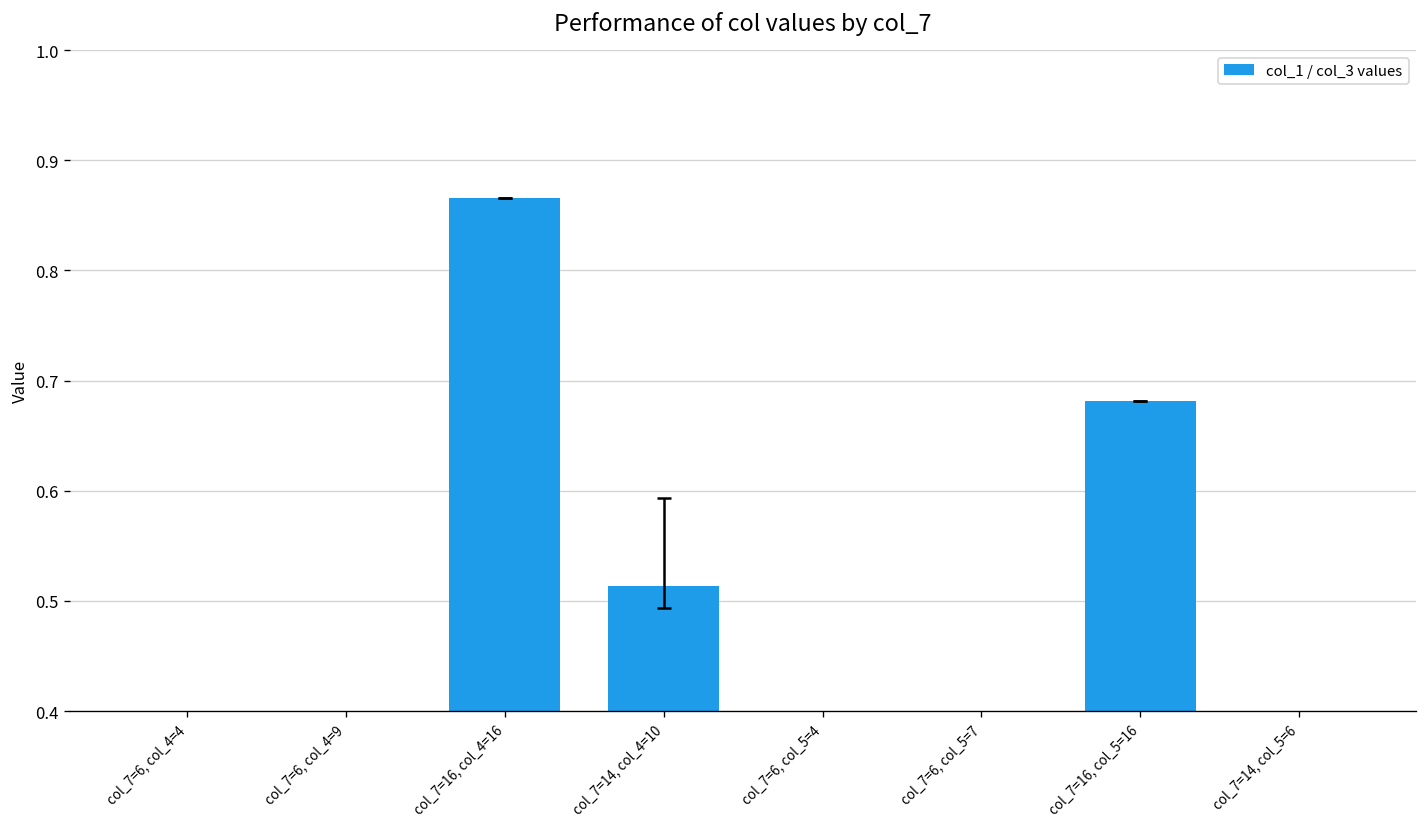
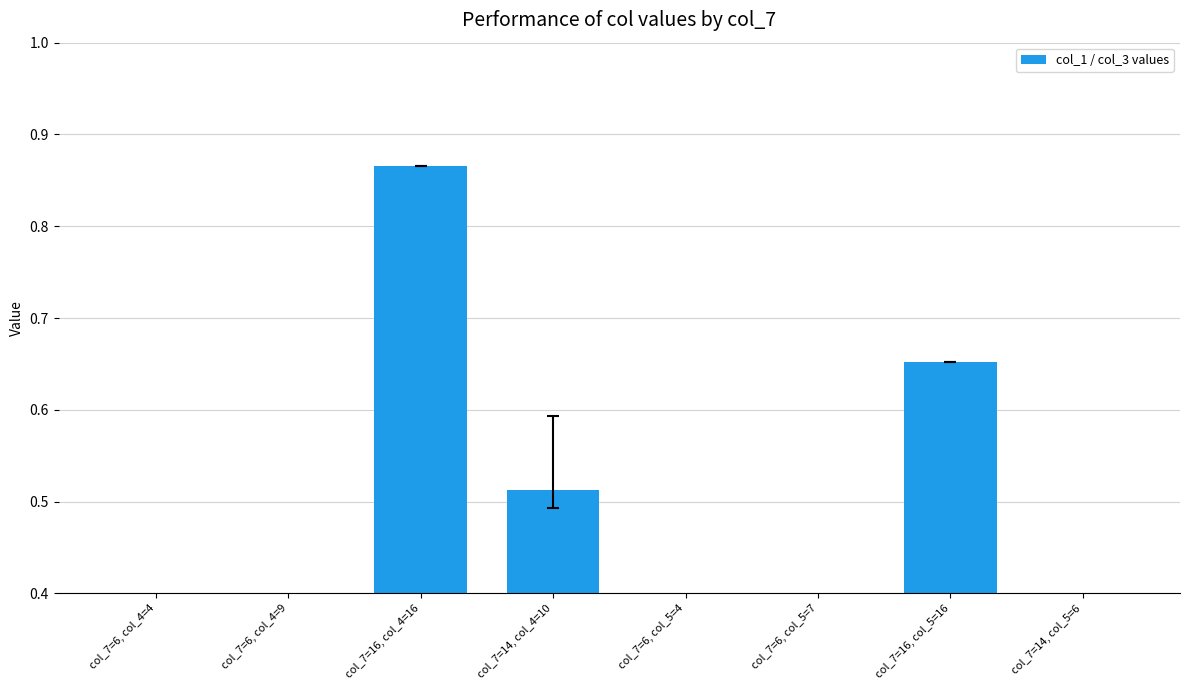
col_1 / col_3 values, col_7=16, col_5=16: 0.68 -> 0.65
